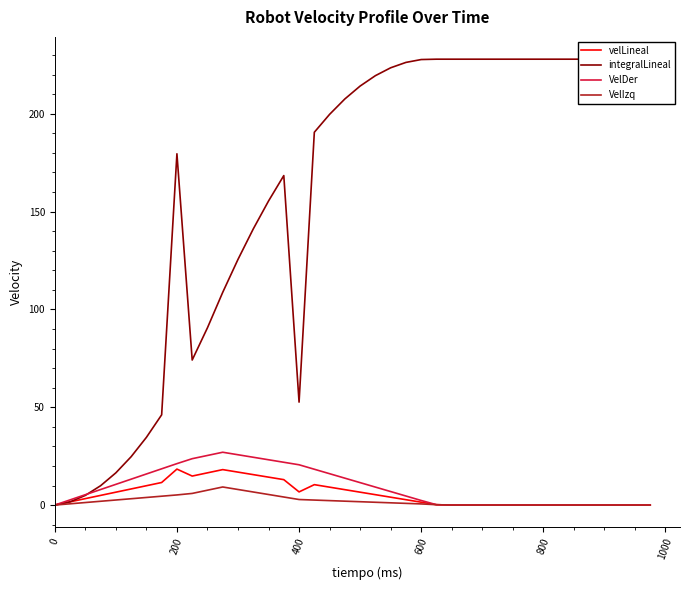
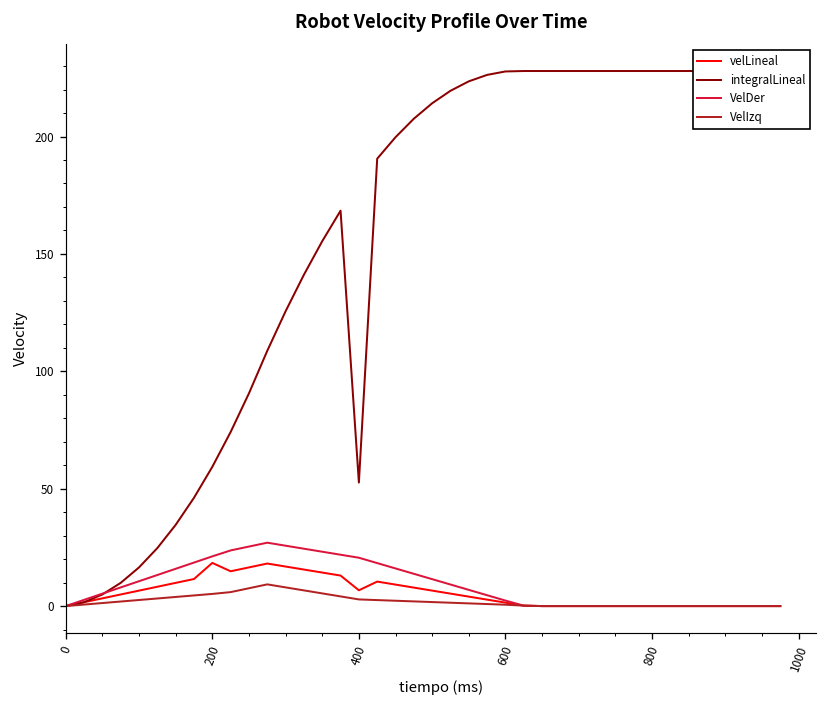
integralLineal, 200: 180 -> 59
